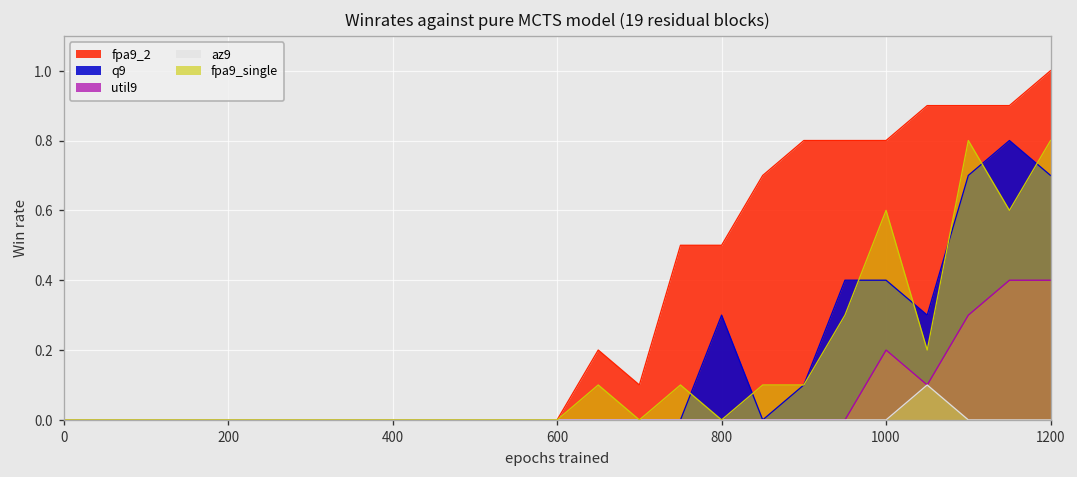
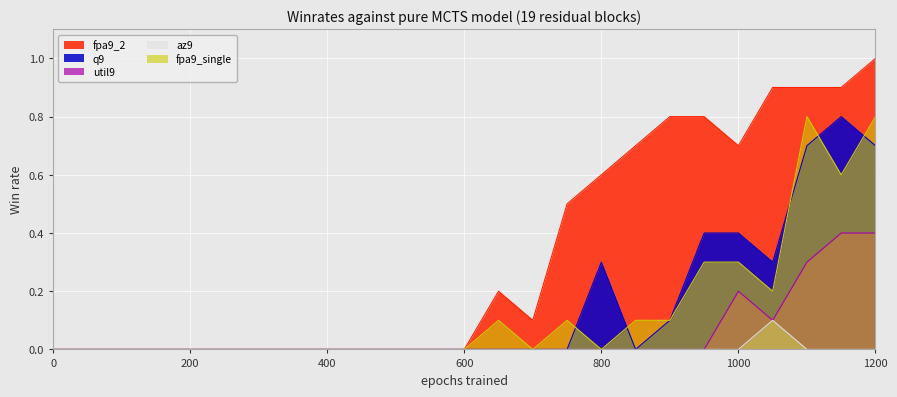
fpa9_2, 800: 0.5 -> 0.6
fpa9_2, 1000: 0.8 -> 0.7
fpa9_single, 1000: 0.6 -> 0.3
